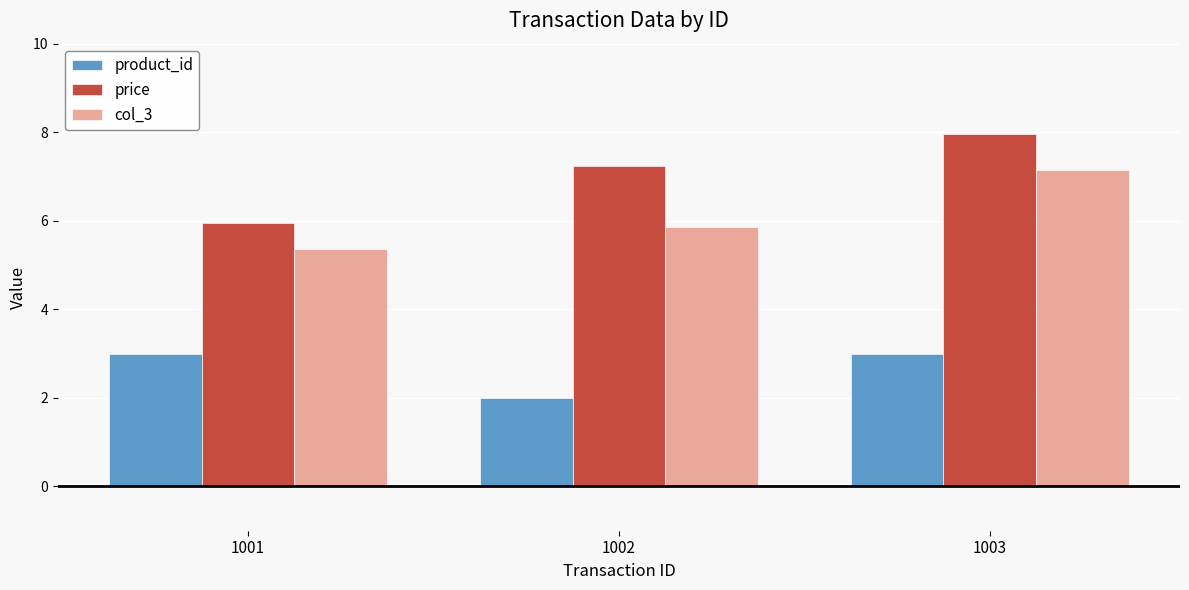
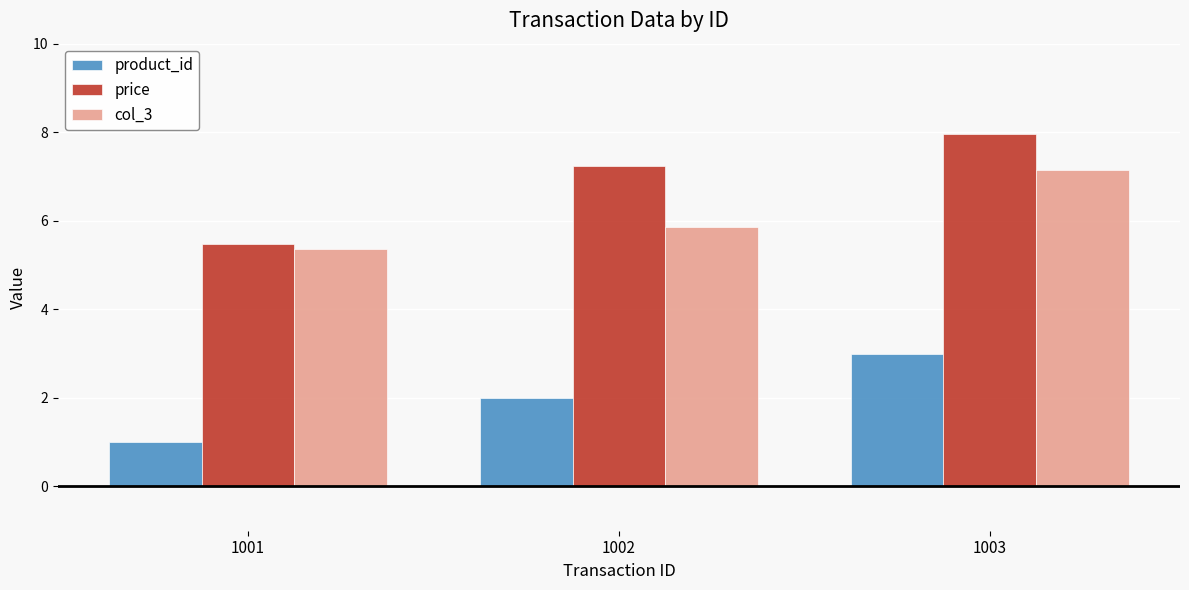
product_id, 1001: 3 -> 1
price, 1001: 6.0 -> 5.5
